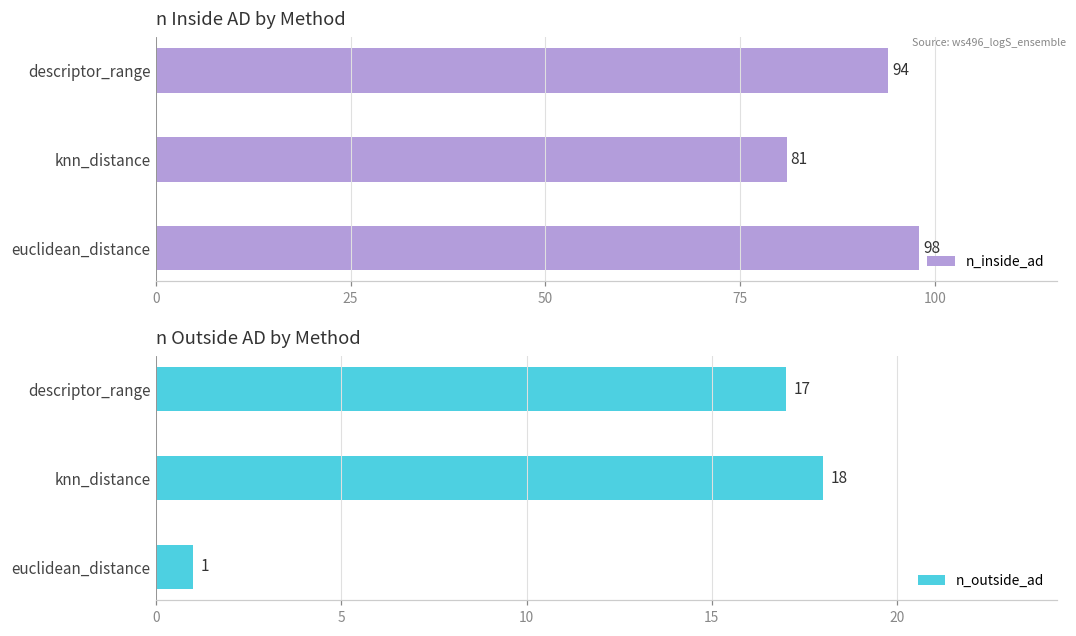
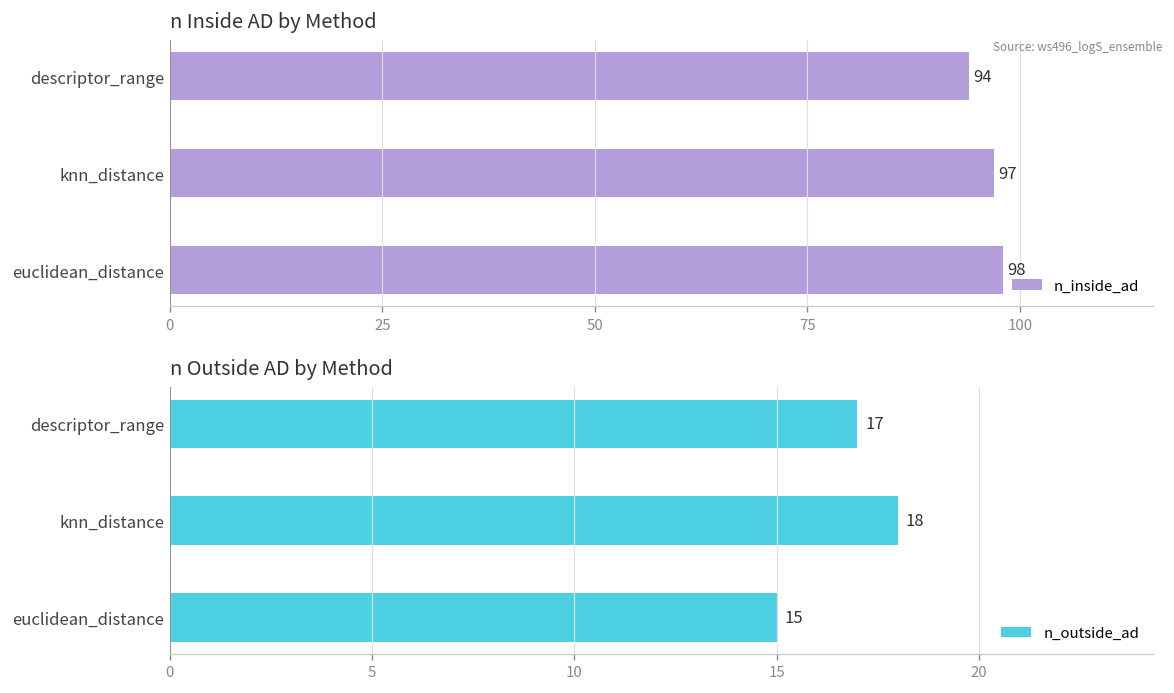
n Inside AD by Method, knn_distance: 81 -> 97
n Outside AD by Method, euclidean_distance: 1 -> 15
